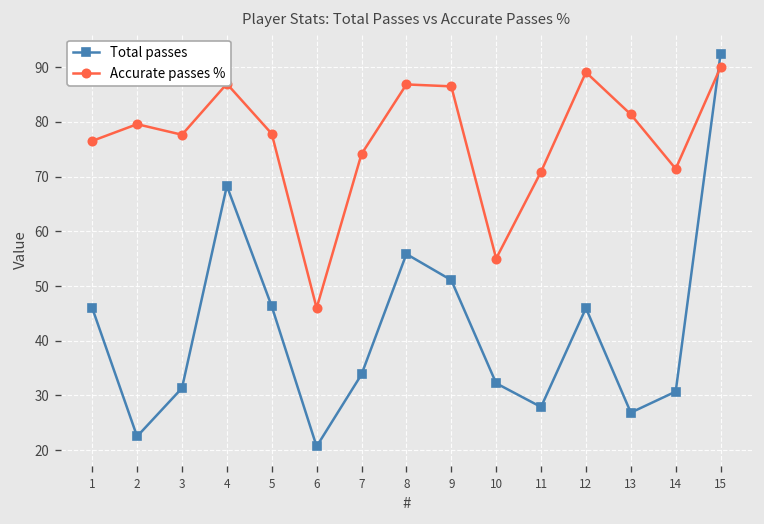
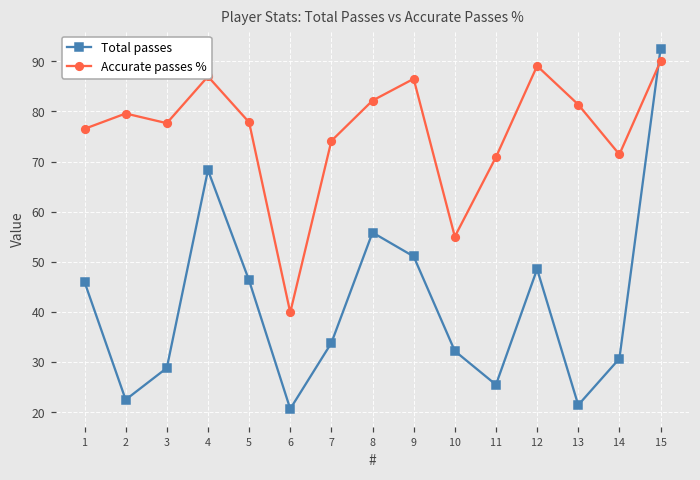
Total passes, 3: 31 -> 29
Accurate passes %, 6: 46 -> 40
Accurate passes %, 8: 87 -> 82
Total passes, 11: 28 -> 25
Total passes, 12: 46 -> 49
Total passes, 13: 27 -> 21
